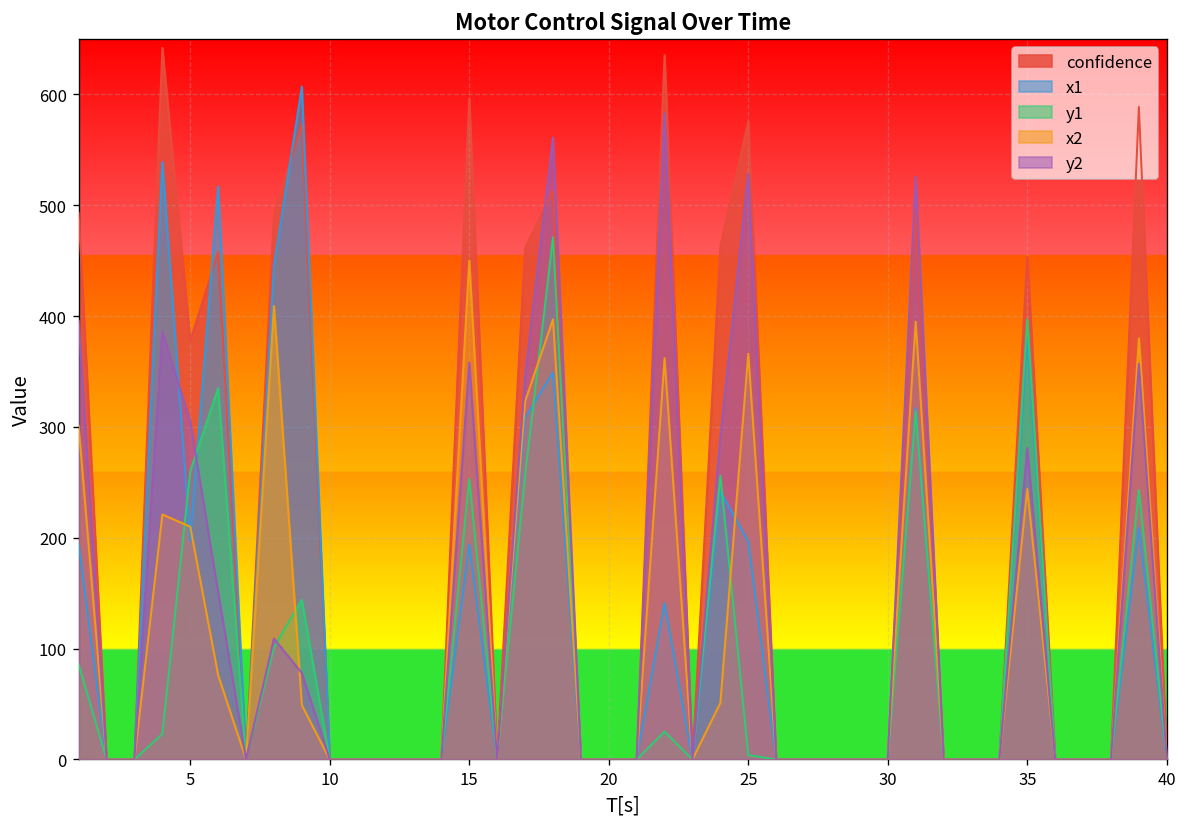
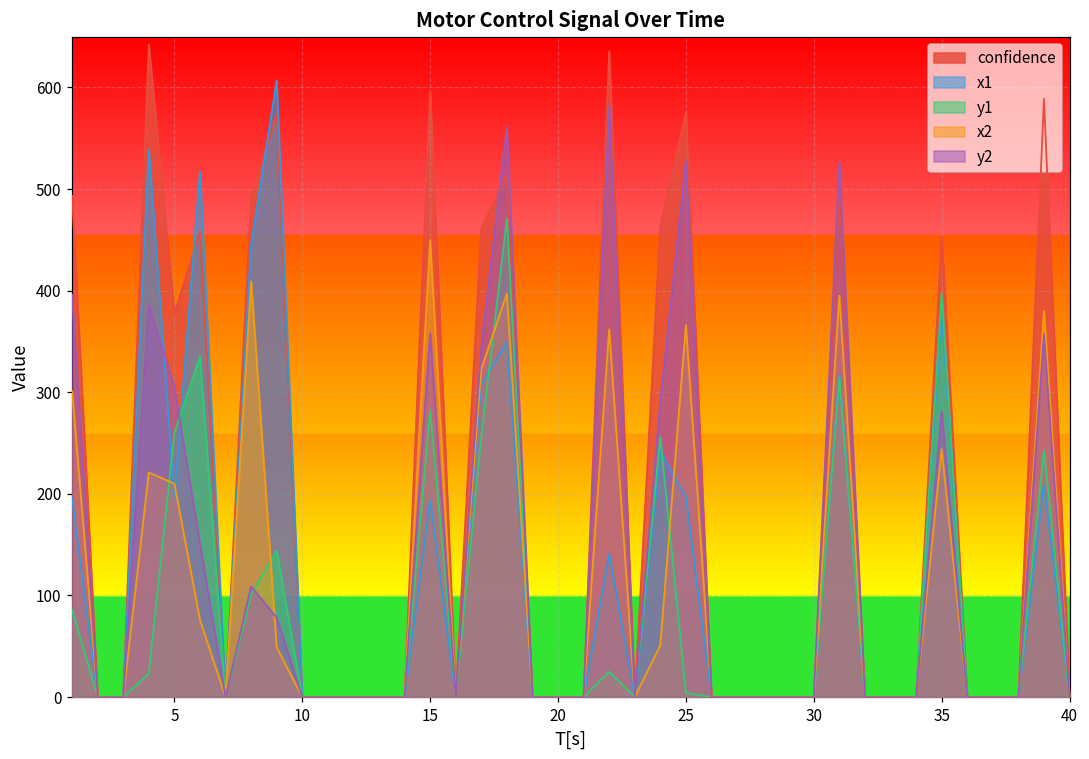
y1, 15: 250 -> 280
